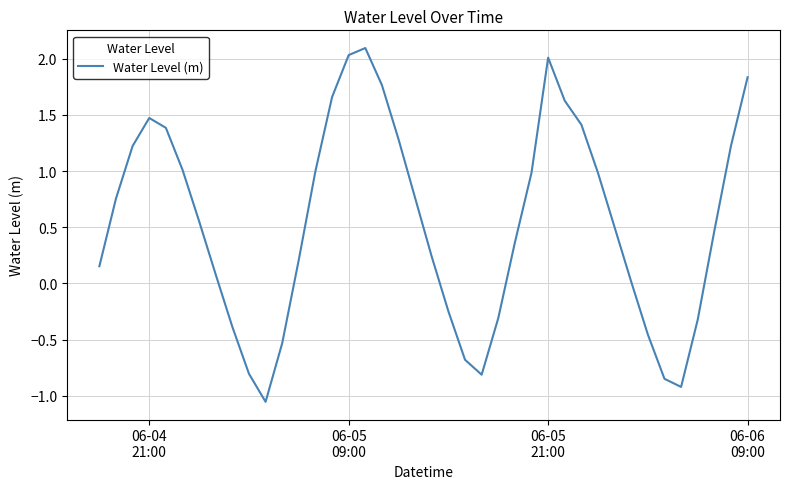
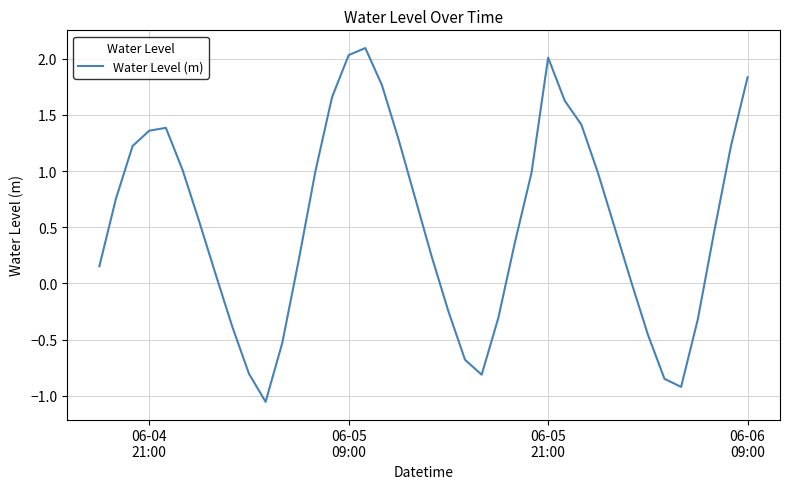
06-04 21:00: 1.47 -> 1.36
